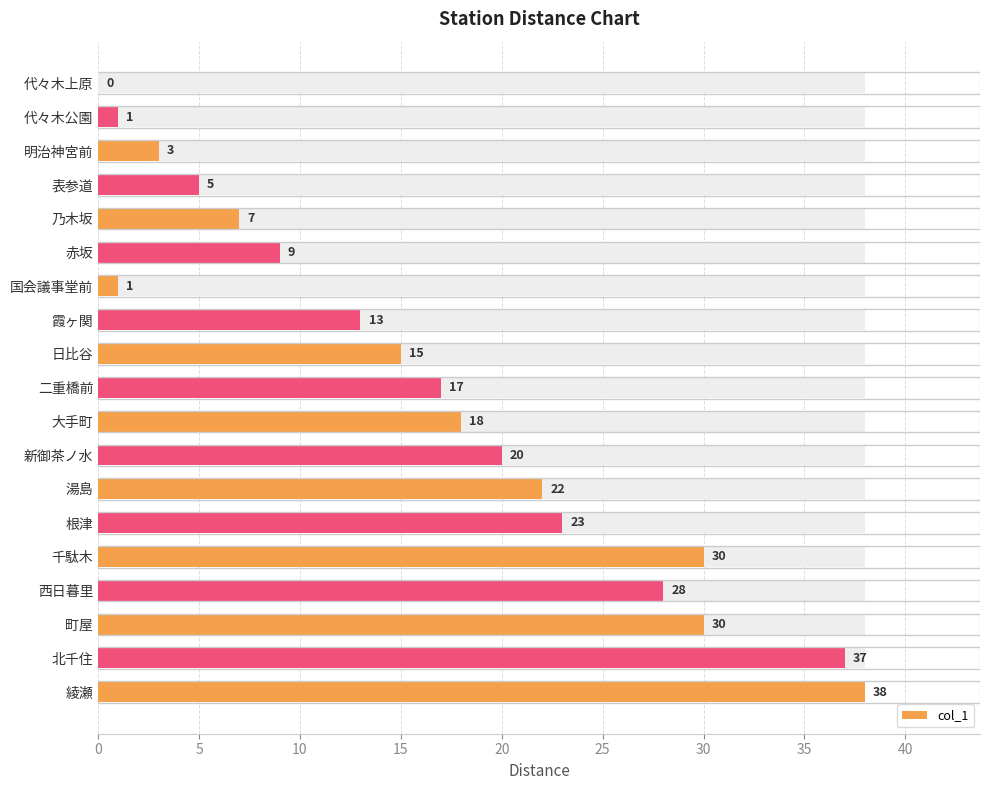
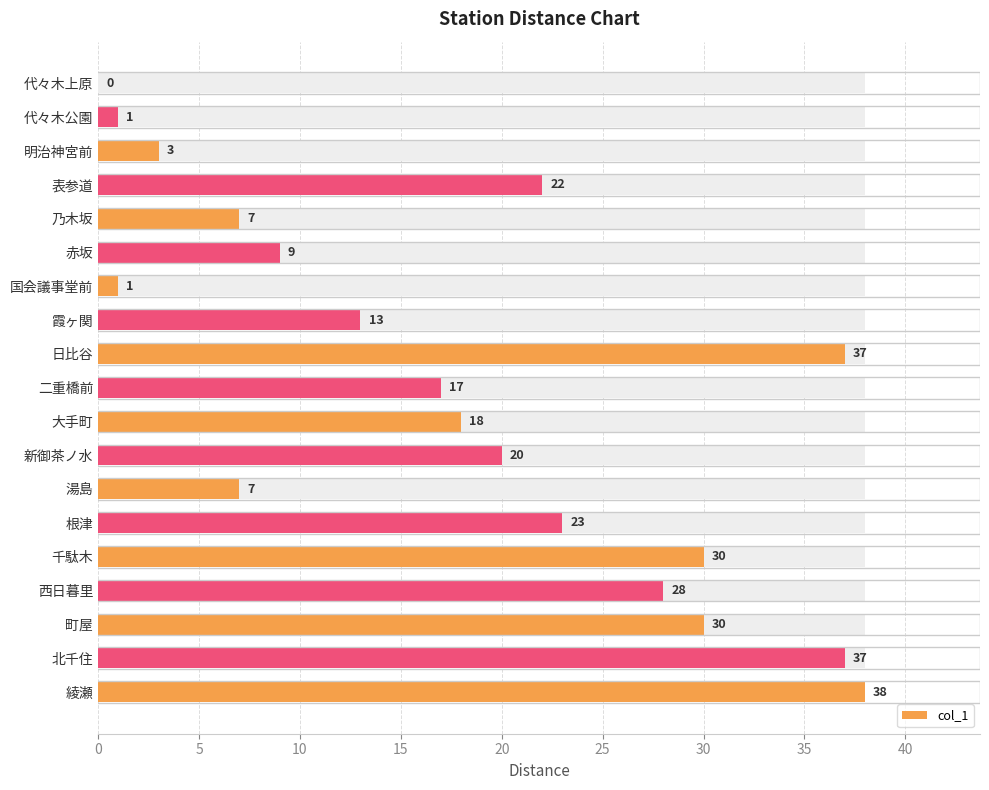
col_1, 表参道: 5 -> 22
col_1, 日比谷: 15 -> 37
col_1, 湯島: 22 -> 7
